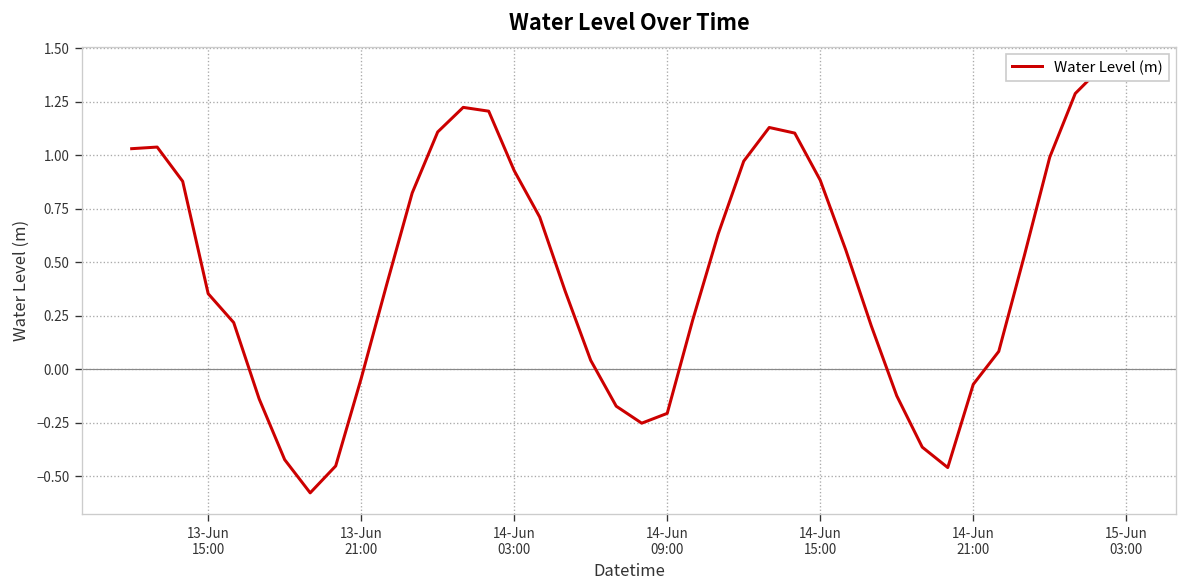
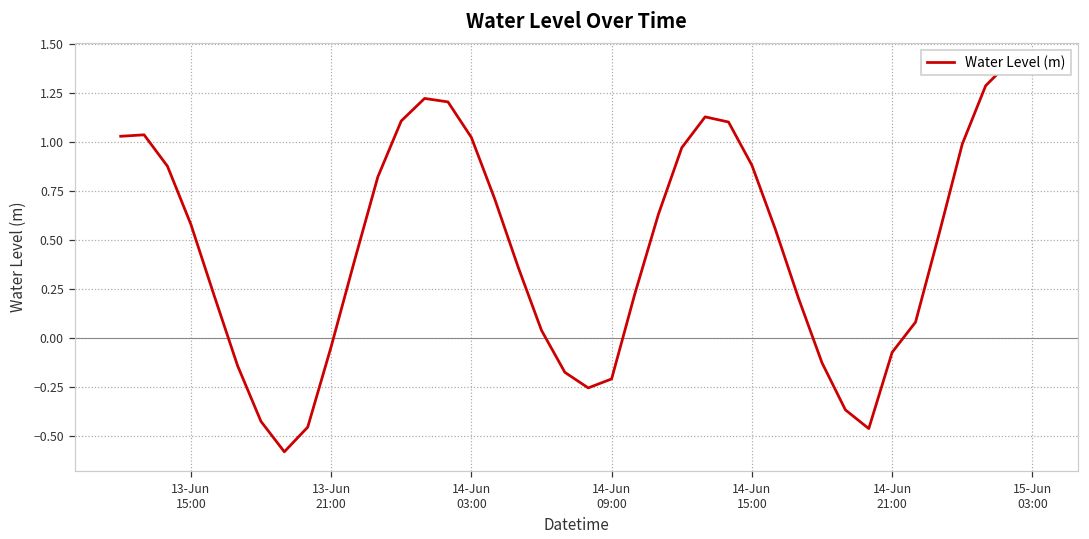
13-Jun 15:00: 0.35 -> 0.58
14-Jun 03:00: 0.93 -> 1.02
